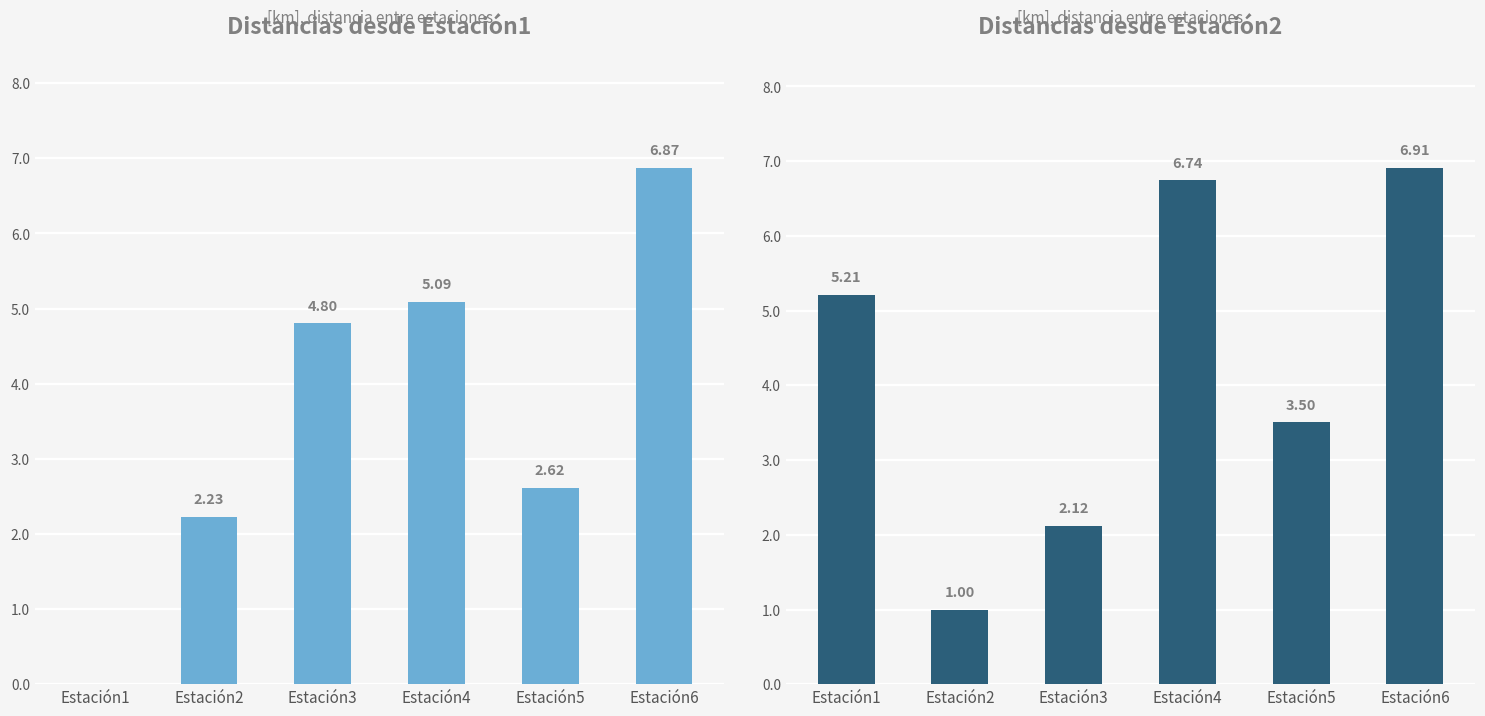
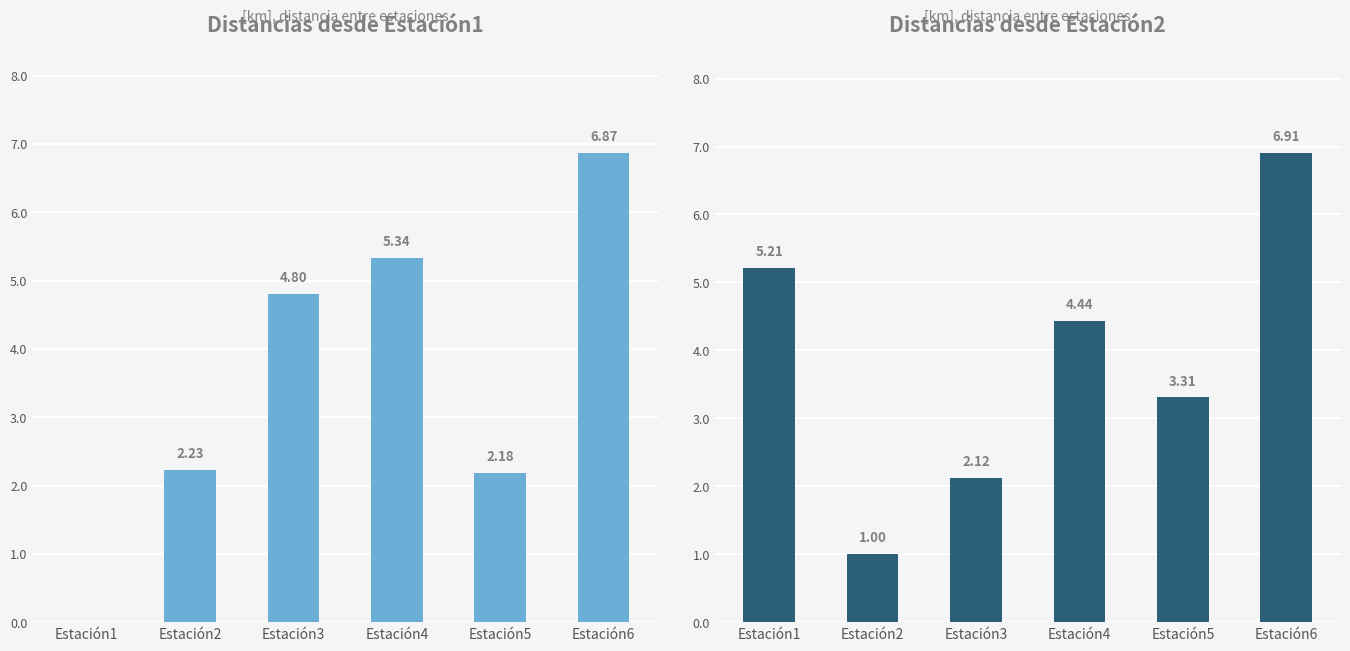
Distancias desde Estación1, Estación4: 5.09 -> 5.34
Distancias desde Estación1, Estación5: 2.62 -> 2.18
Distancias desde Estación2, Estación4: 6.74 -> 4.44
Distancias desde Estación2, Estación5: 3.50 -> 3.31
